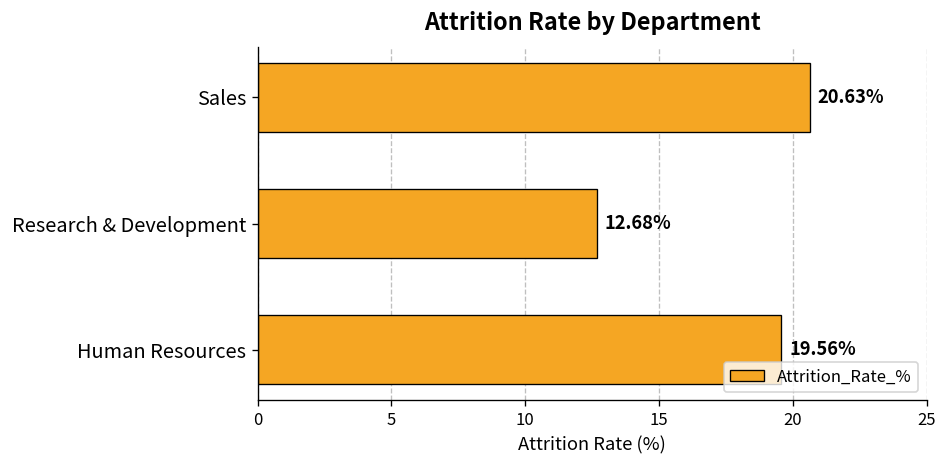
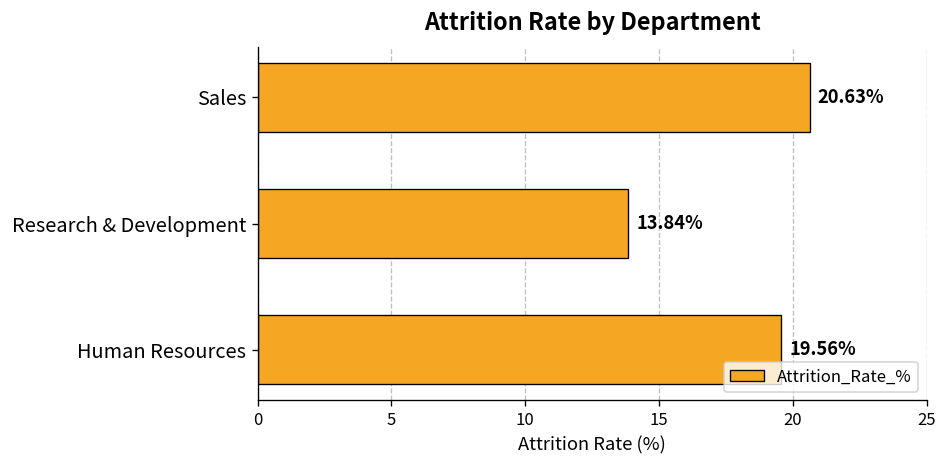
Research & Development: 12.68% -> 13.84%
